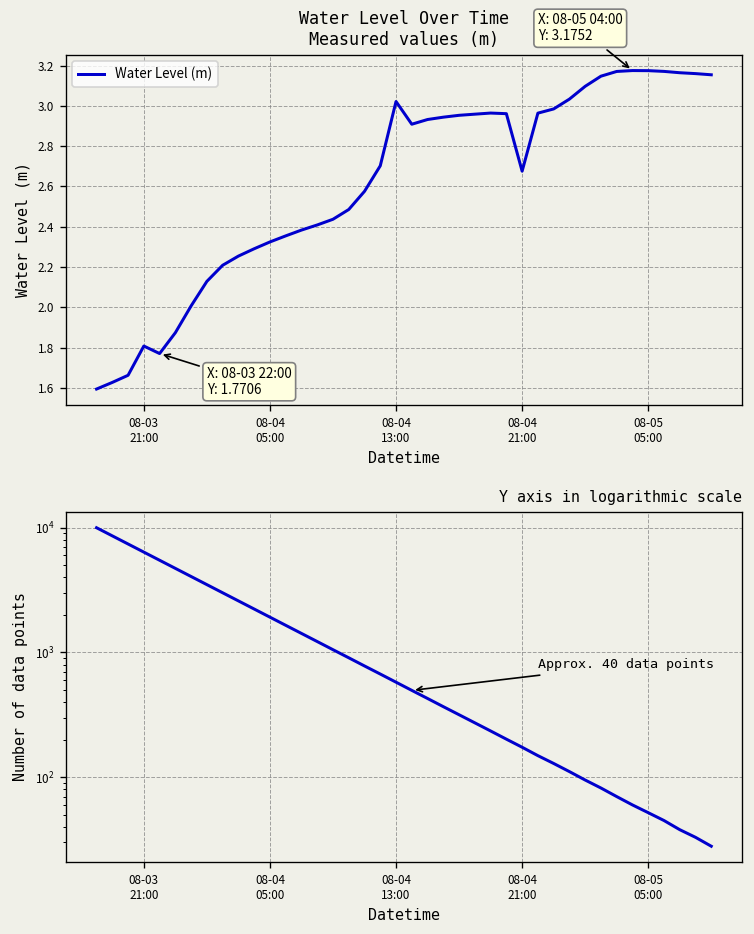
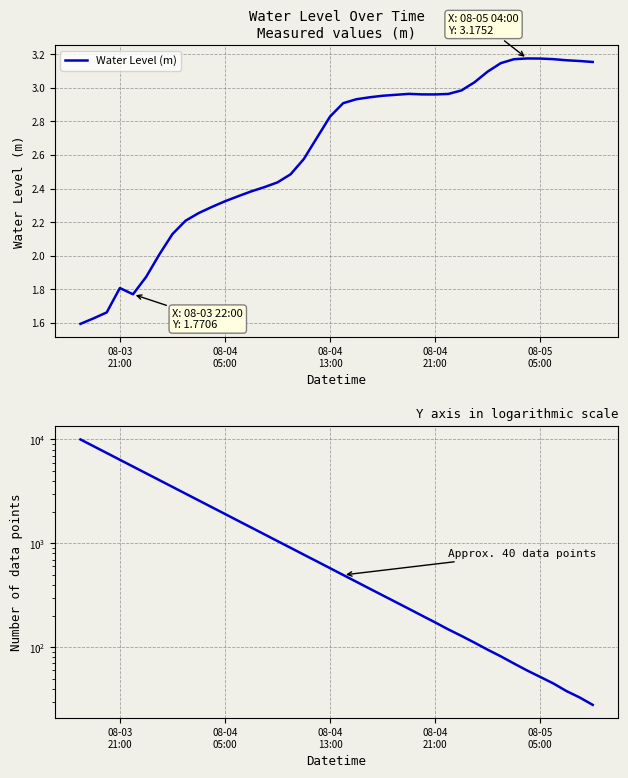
Water Level Over Time Measured values (m), 08-04 13:00: 3.02 -> 2.83
Water Level Over Time Measured values (m), 08-04 21:00: 2.68 -> 2.96
